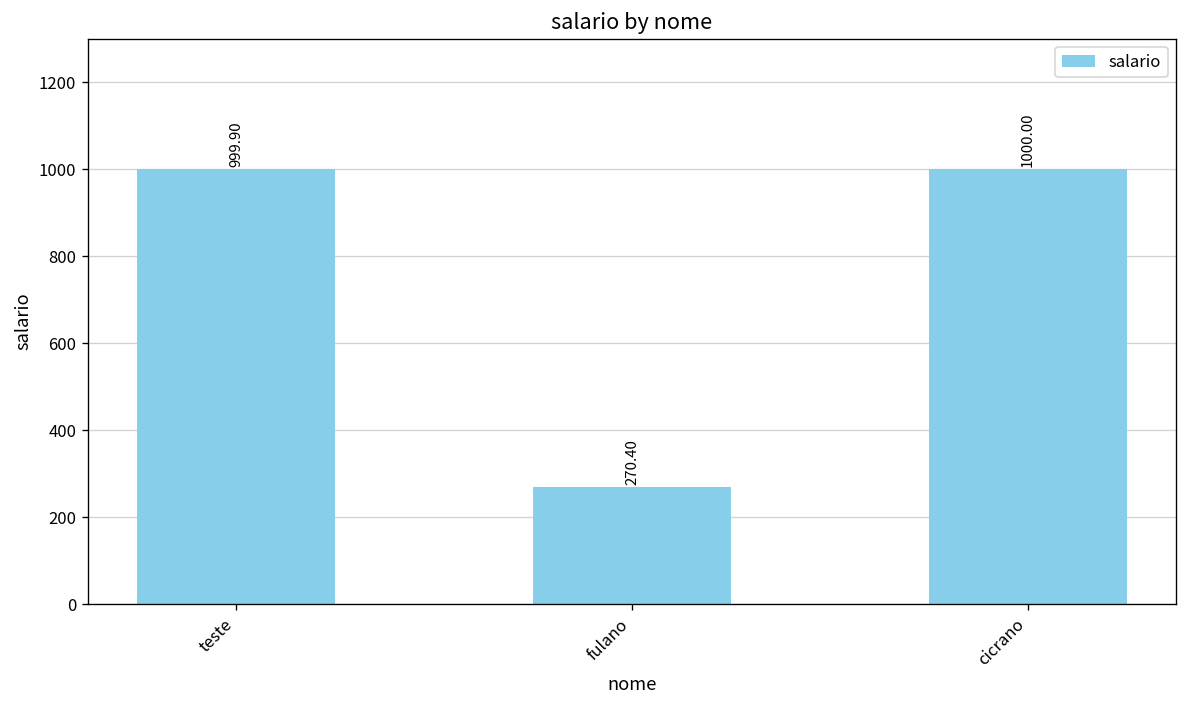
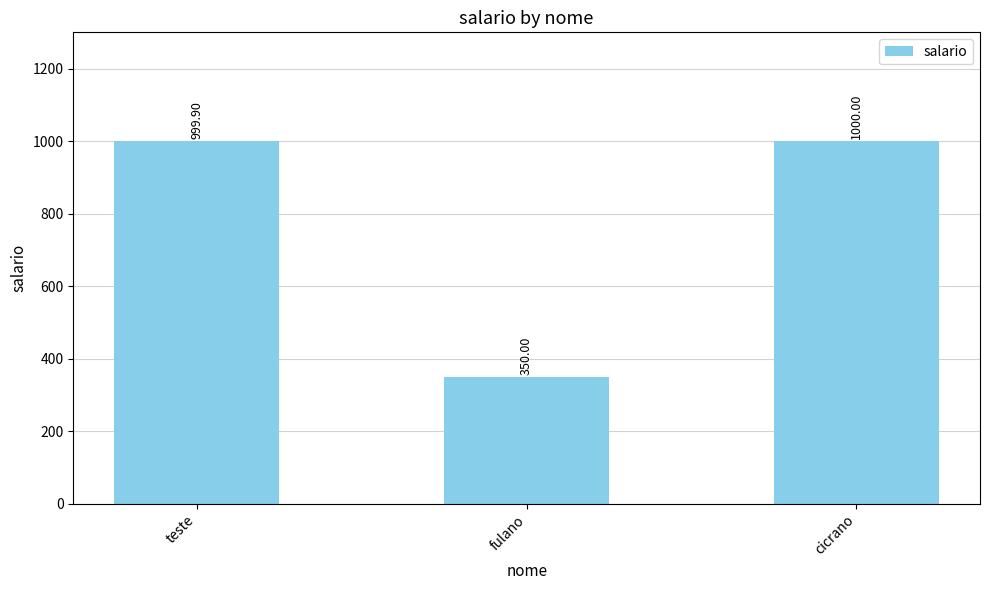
fulano: 270.40 -> 350.00
